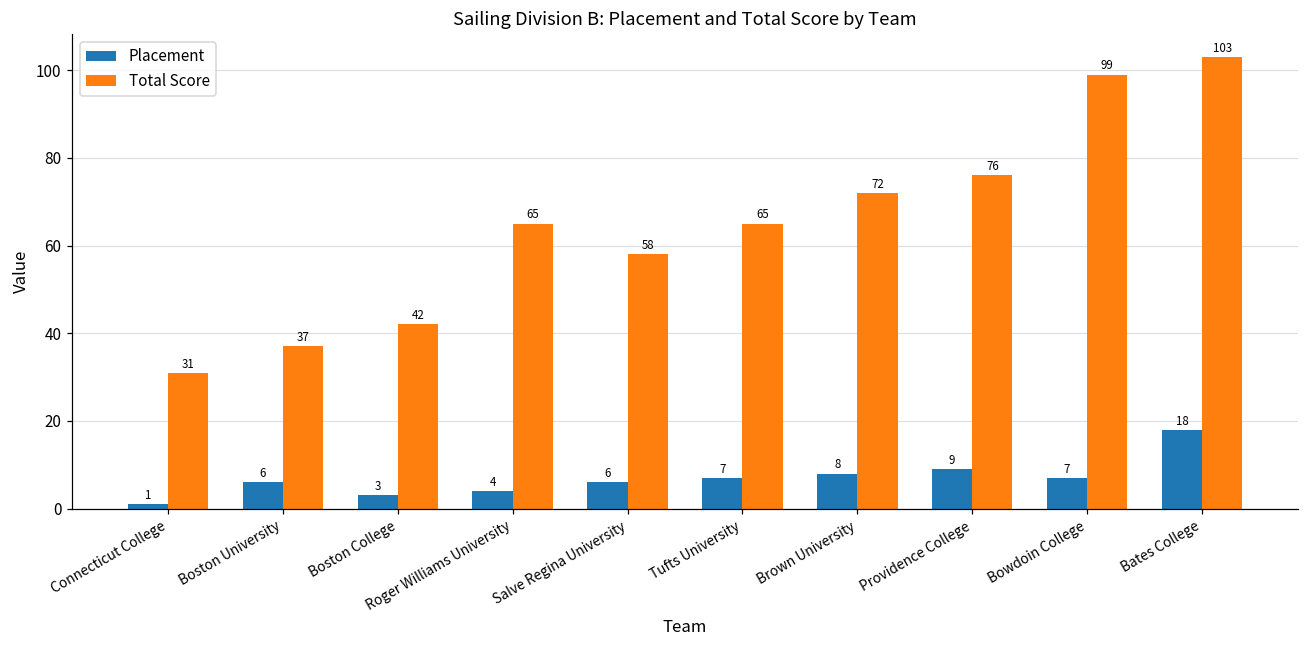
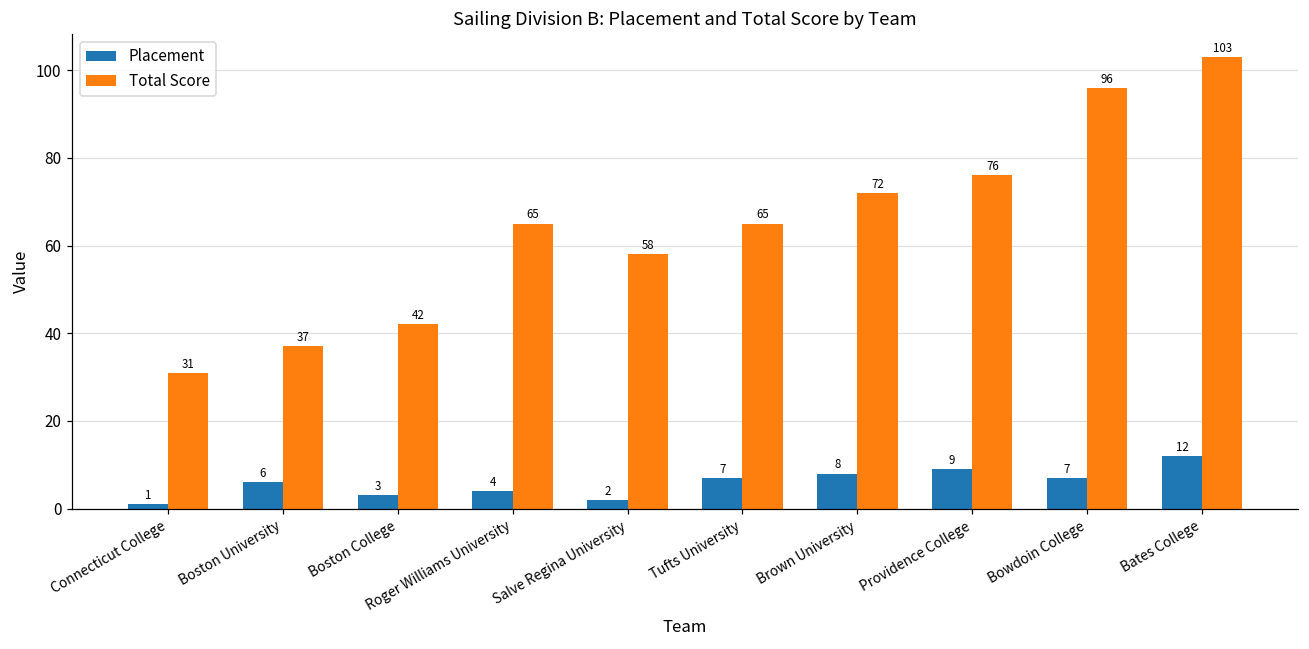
Placement, Salve Regina University: 6 -> 2
Total Score, Bowdoin College: 99 -> 96
Placement, Bates College: 18 -> 12
